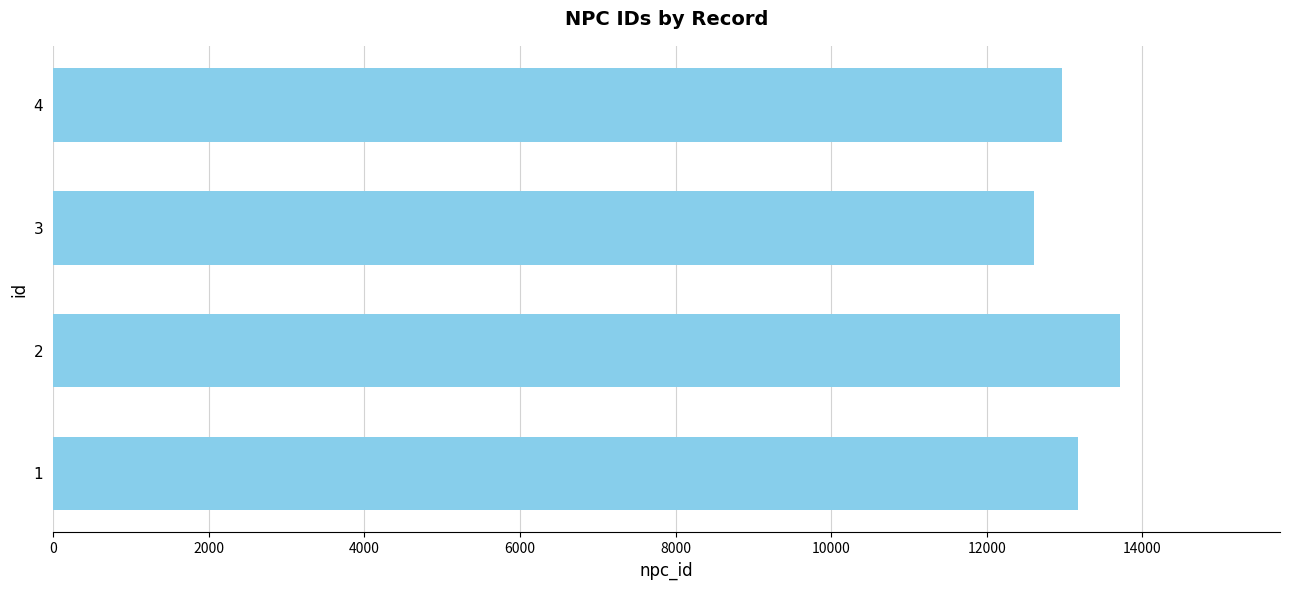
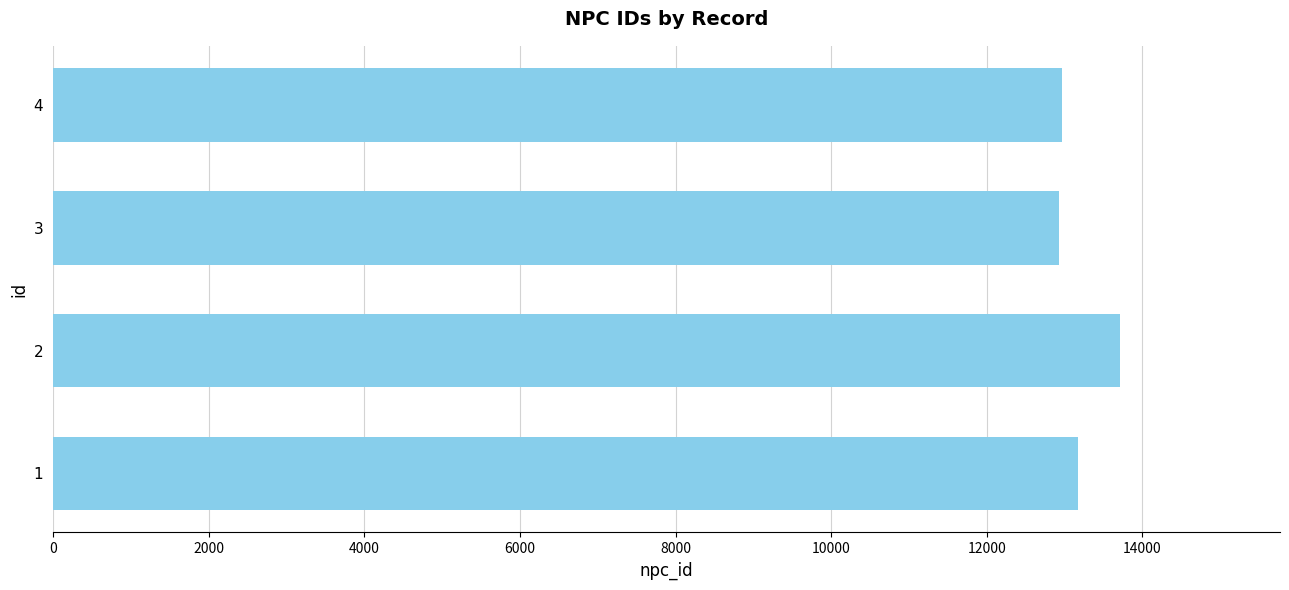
3: 12600 -> 12900
